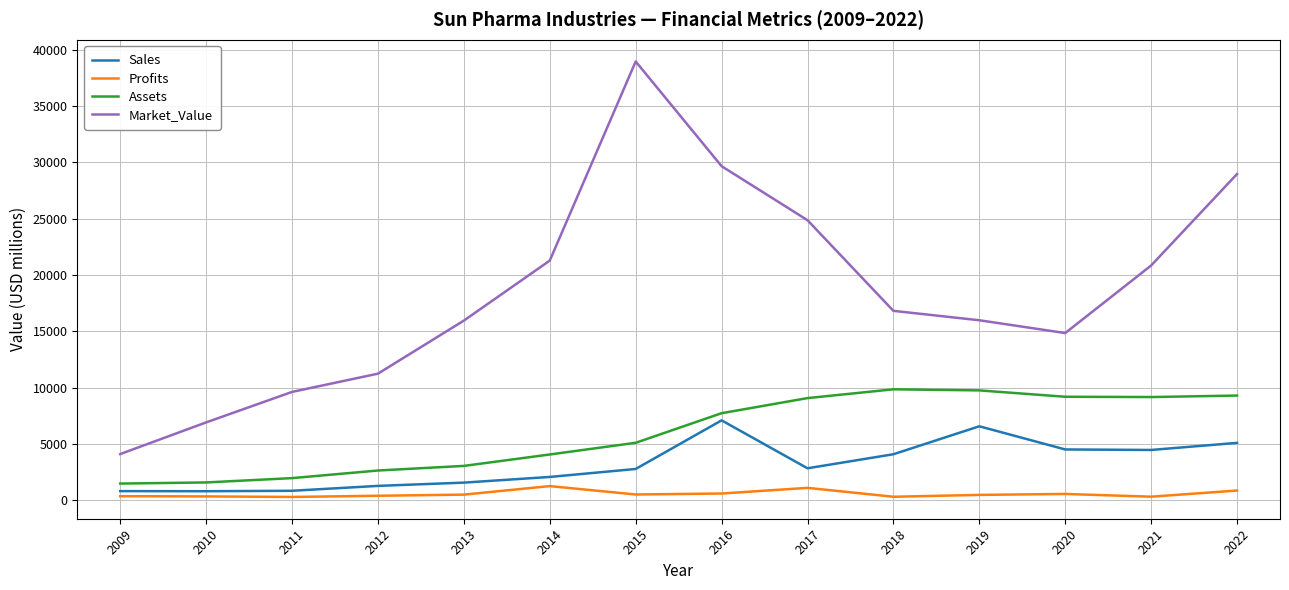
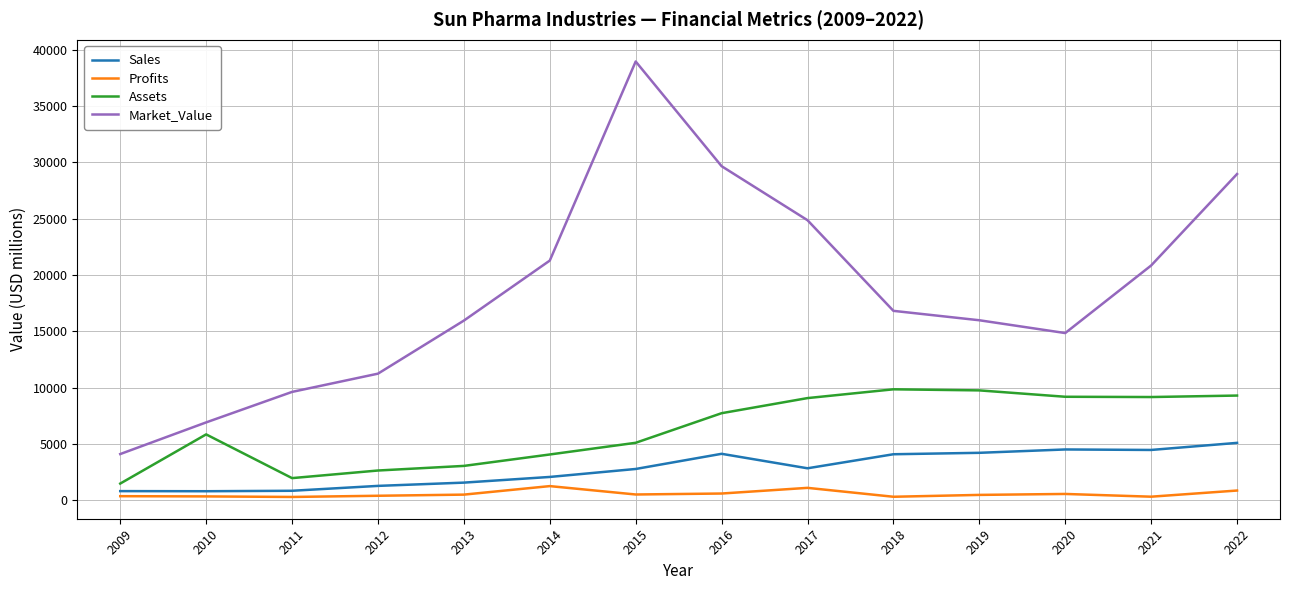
Assets, 2010: 1600 -> 5900
Sales, 2016: 7100 -> 4100
Sales, 2019: 6600 -> 4200
